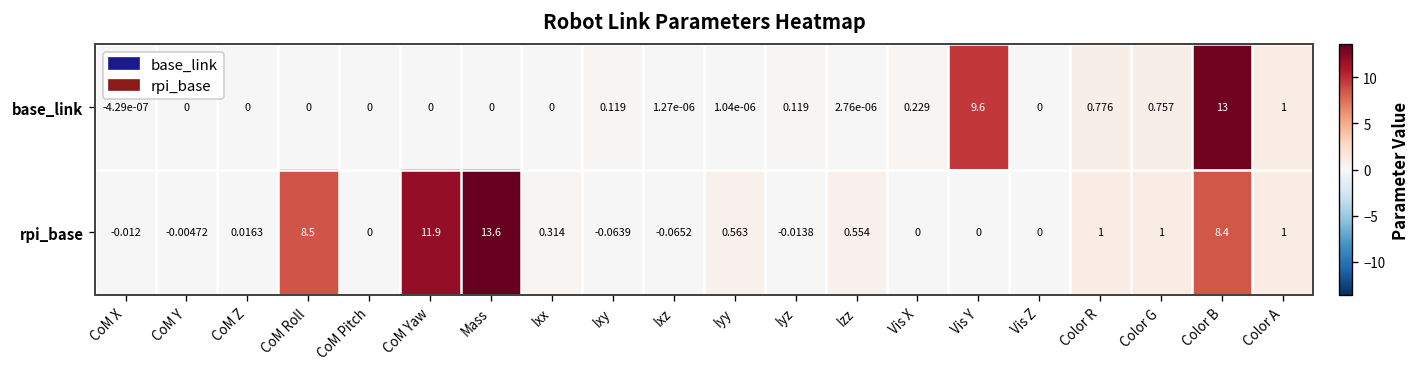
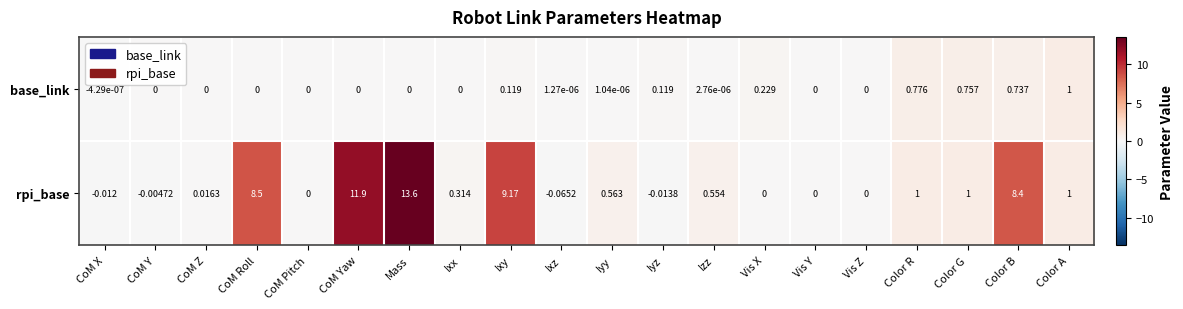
base_link, Vis Y: 9.6 -> 0
base_link, Color B: 13 -> 0.737
rpi_base, Ixy: -0.0639 -> 9.17
